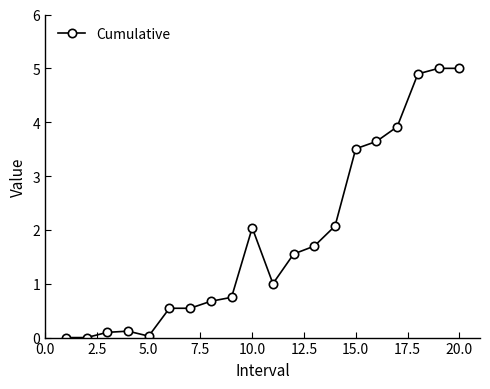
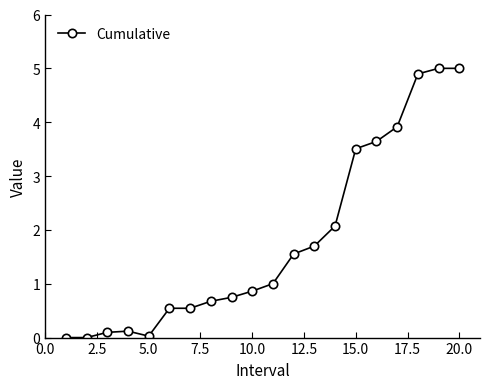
10.0: 2.0 -> 0.9
